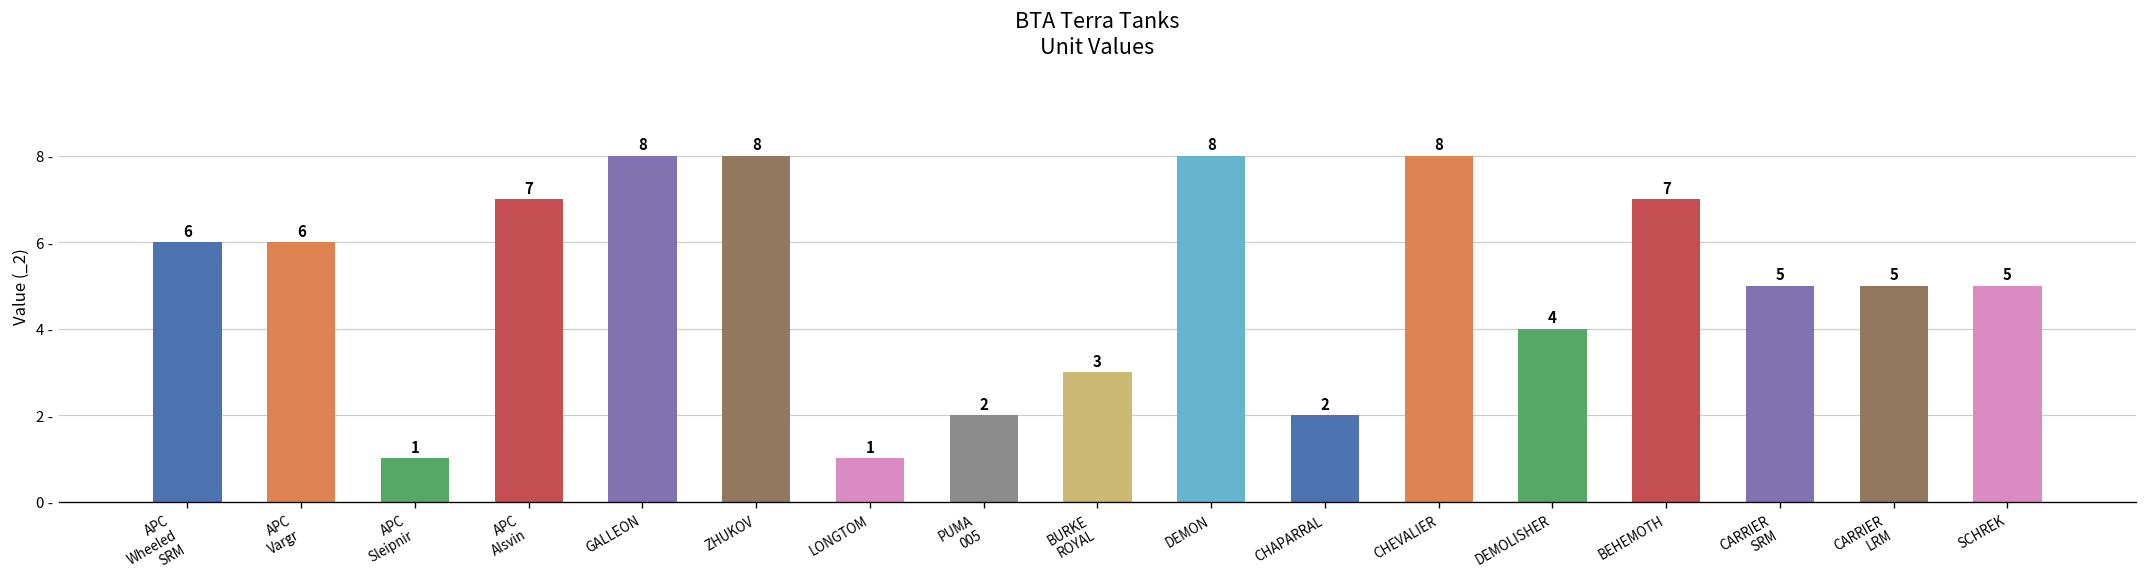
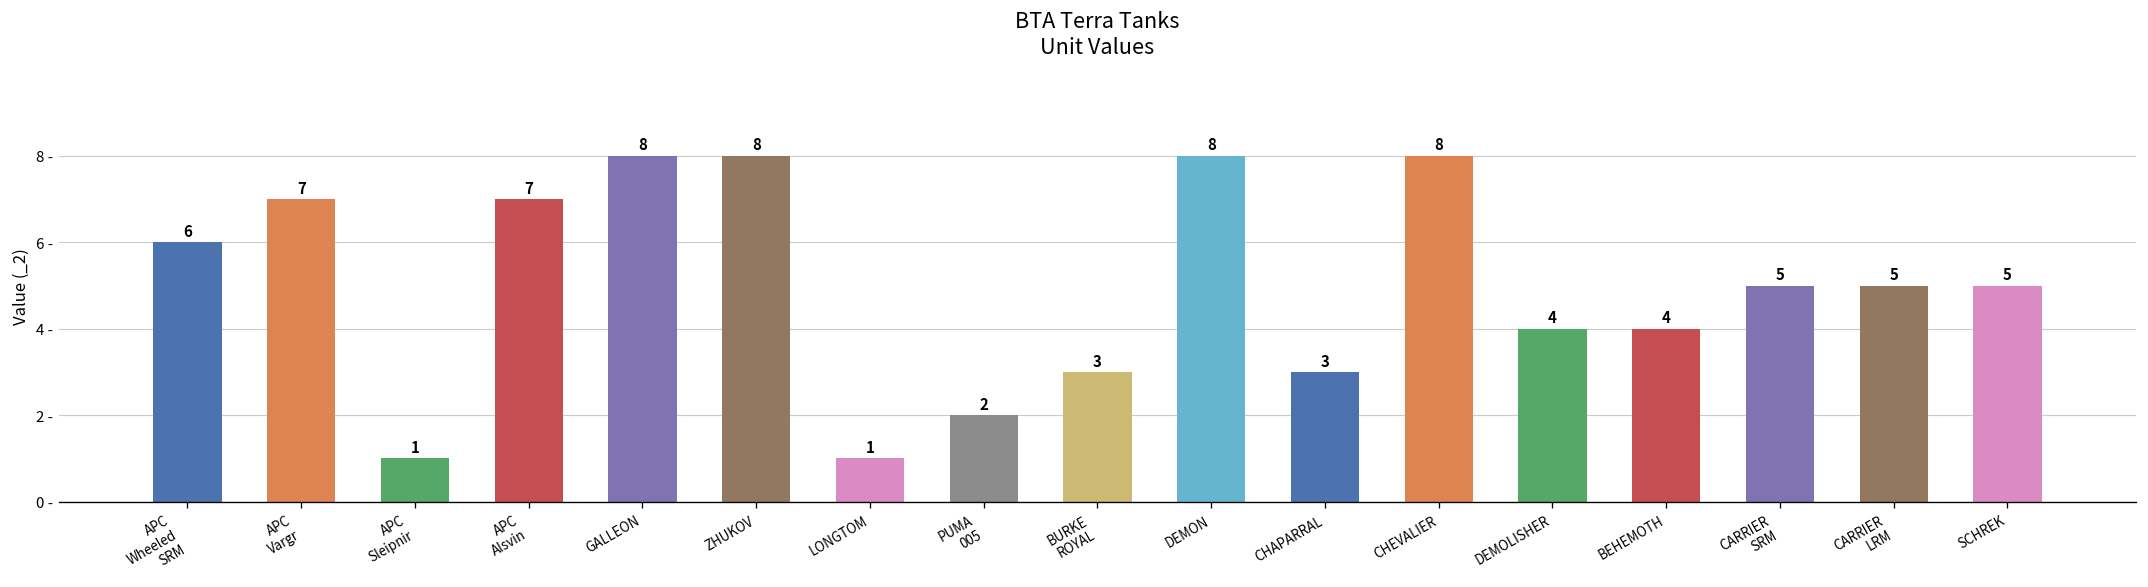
APC Vargr: 6 -> 7
CHAPARRAL: 2 -> 3
BEHEMOTH: 7 -> 4
